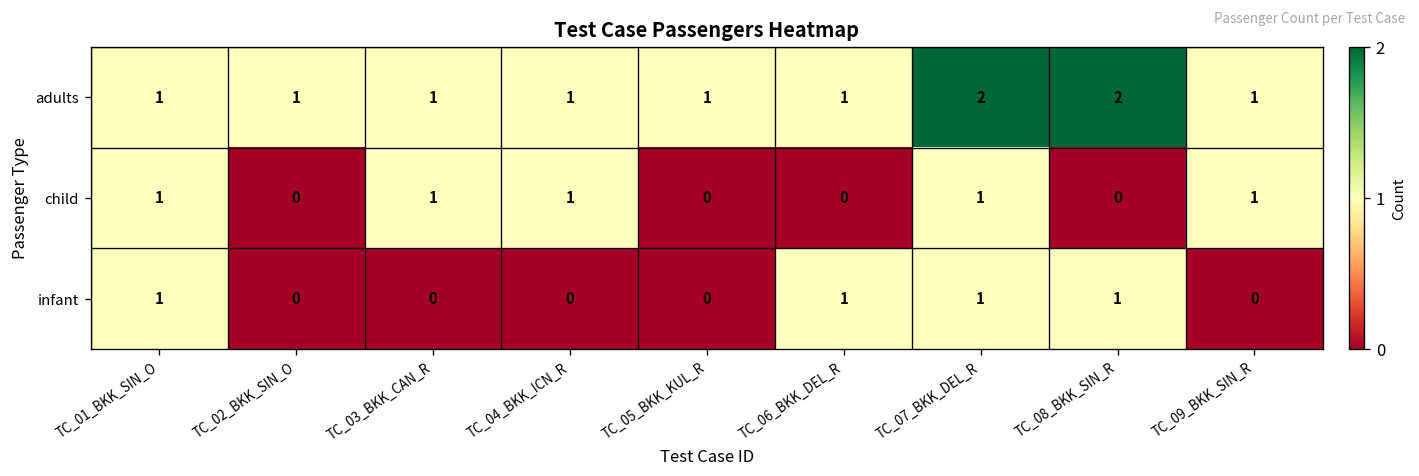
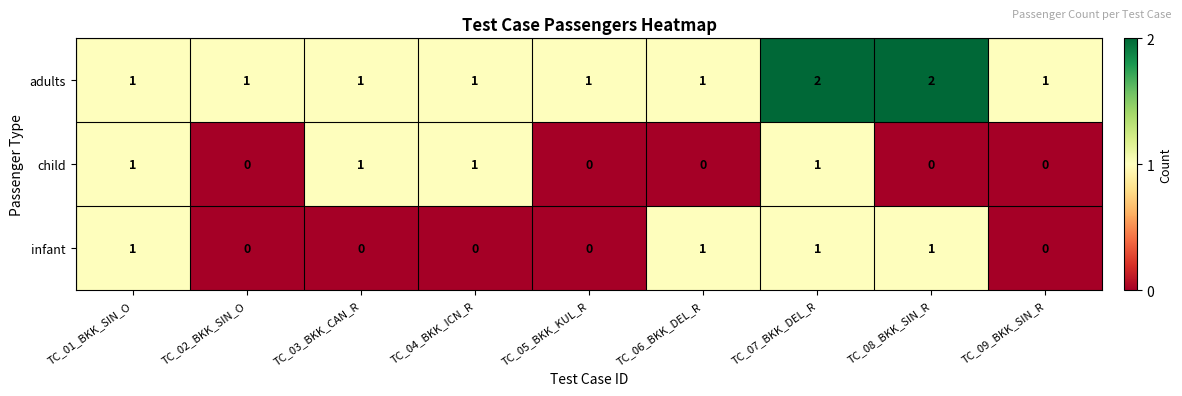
child, TC_09_BKK_SIN_R: 1 -> 0
